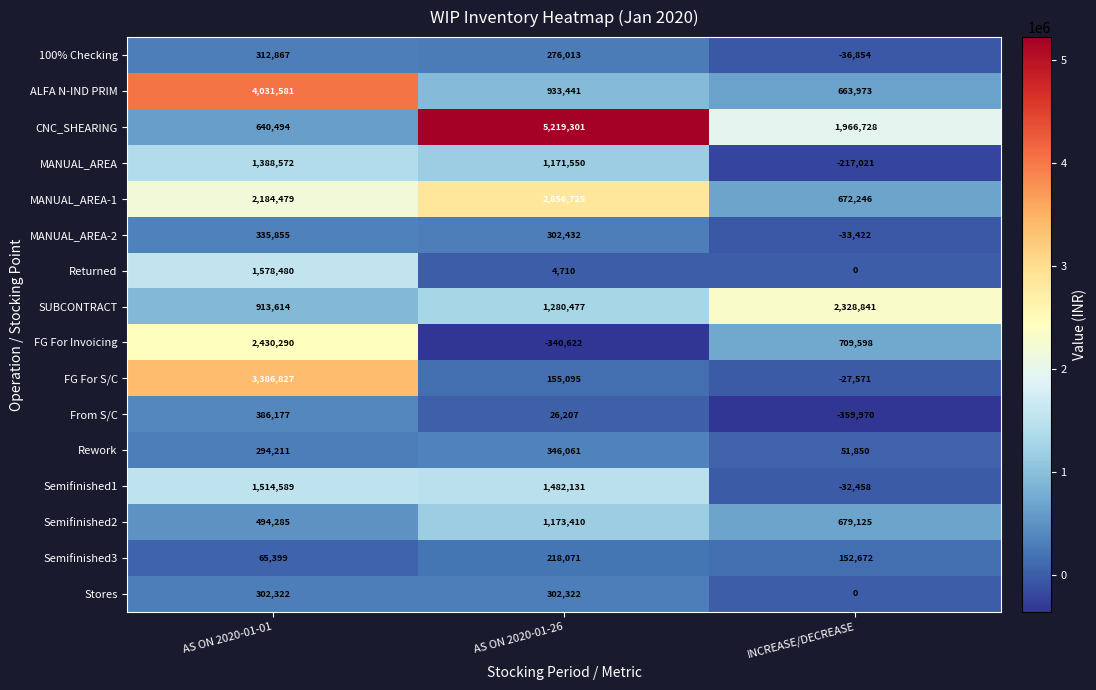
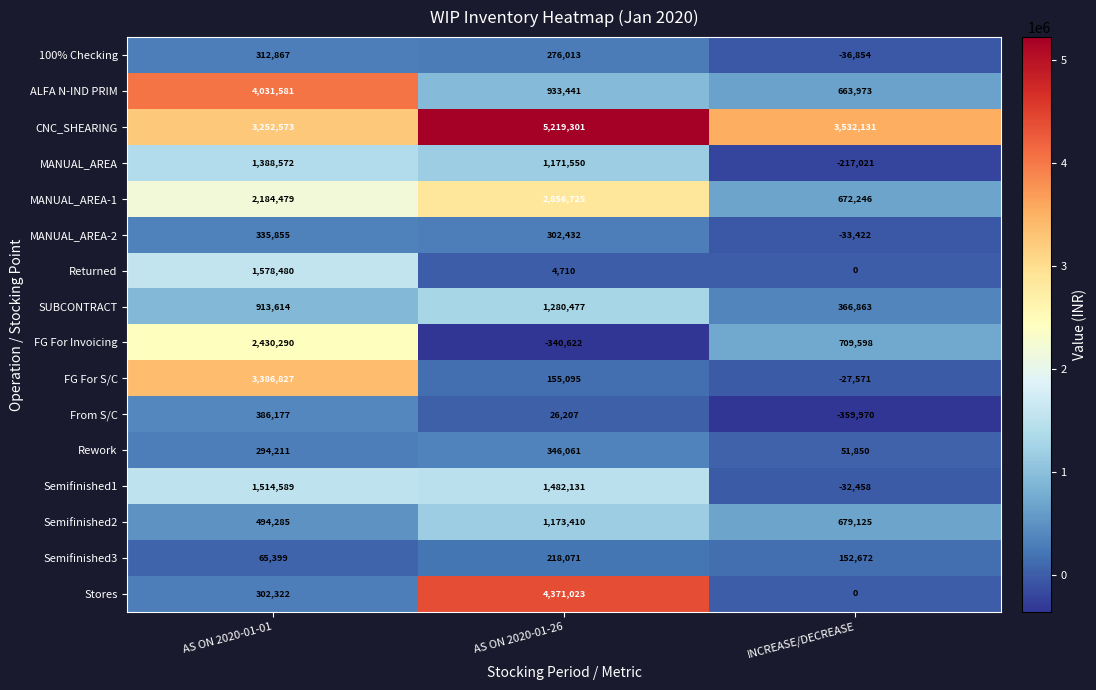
CNC_SHEARING, AS ON 2020-01-01: 640,494 -> 3,252,573
CNC_SHEARING, INCREASE/DECREASE: 1,966,728 -> 3,532,131
SUBCONTRACT, INCREASE/DECREASE: 2,328,841 -> 366,863
Stores, AS ON 2020-01-26: 302,322 -> 4,371,023
